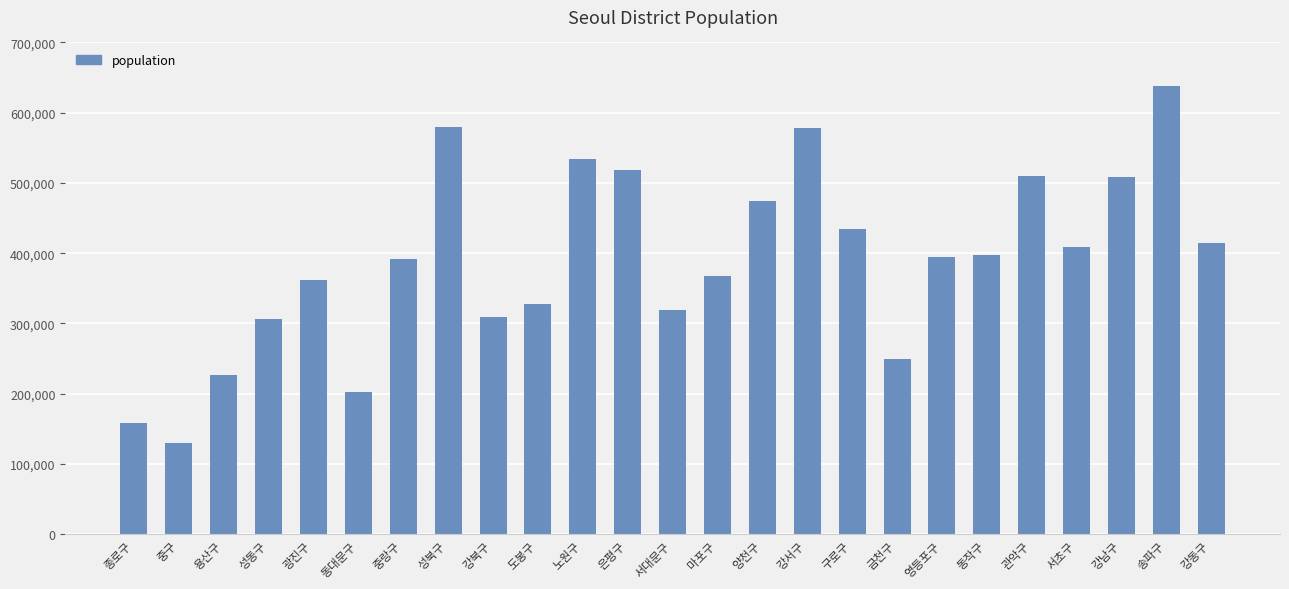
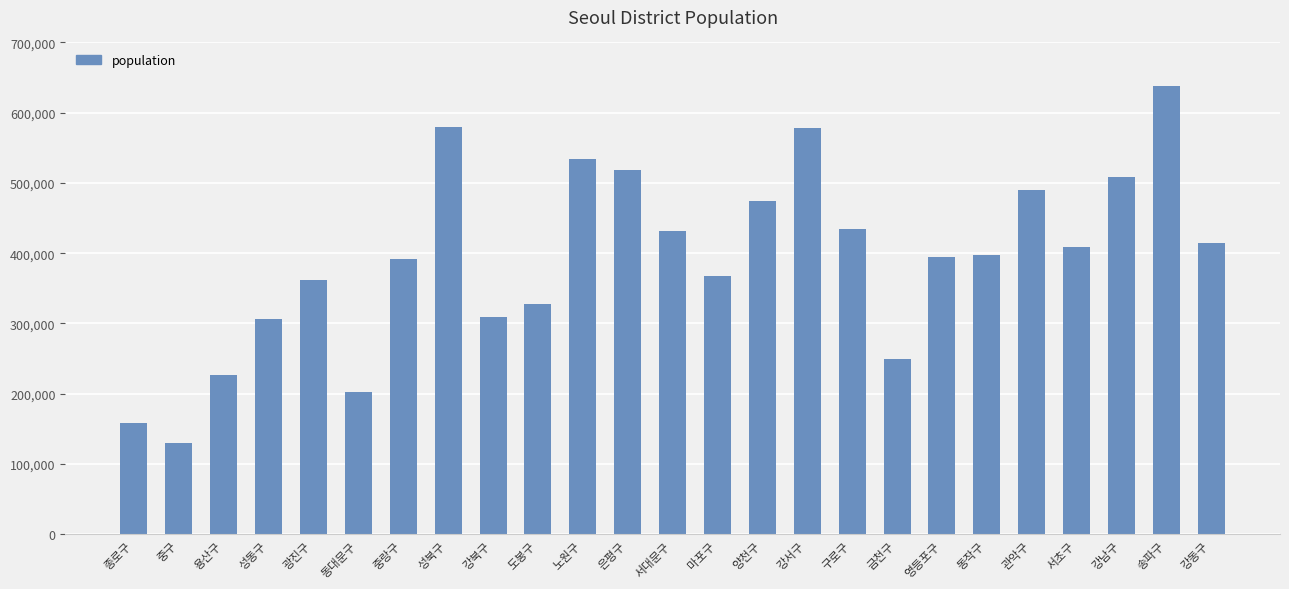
서대문구: 320,000 -> 430,000
관악구: 510,000 -> 490,000
